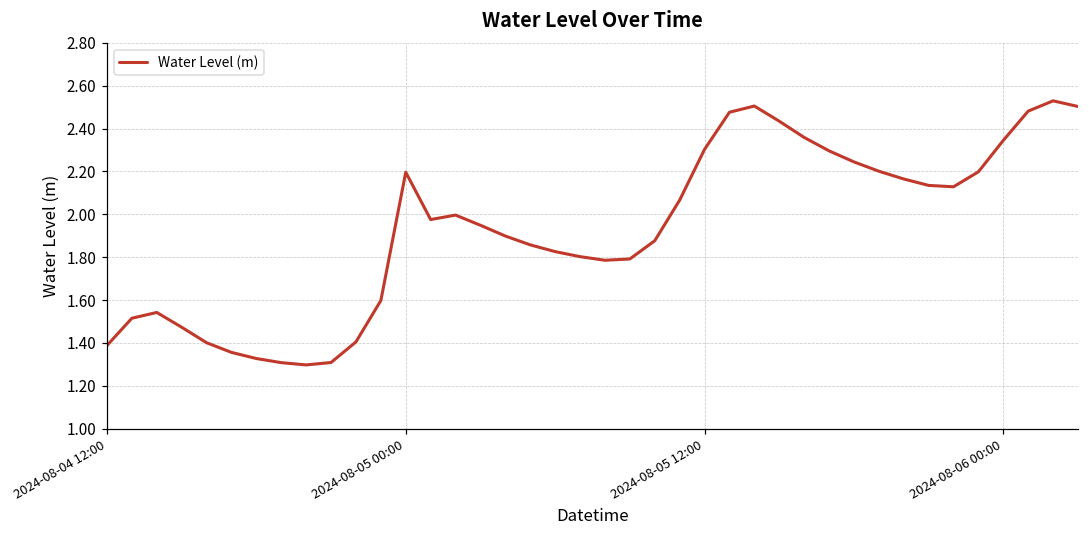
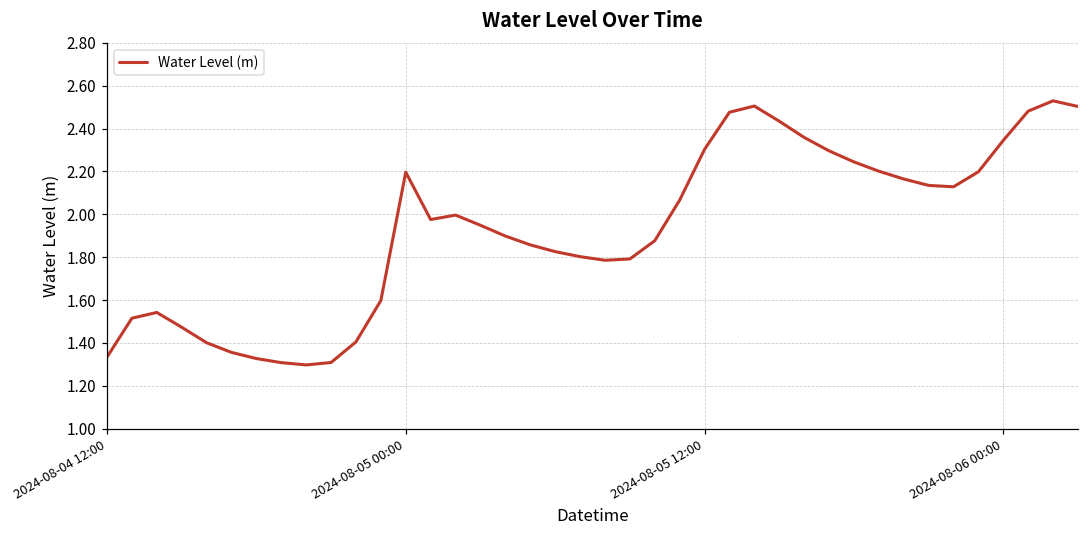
2024-08-04 12:00: 1.39 -> 1.33
